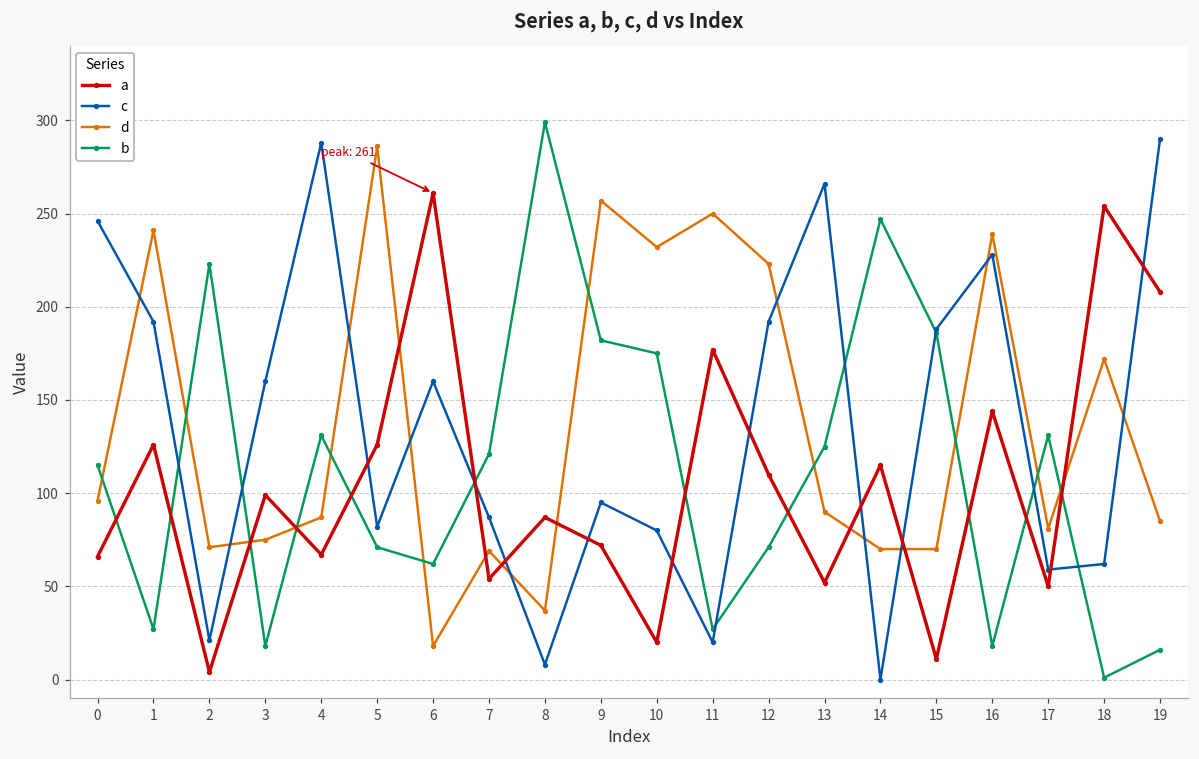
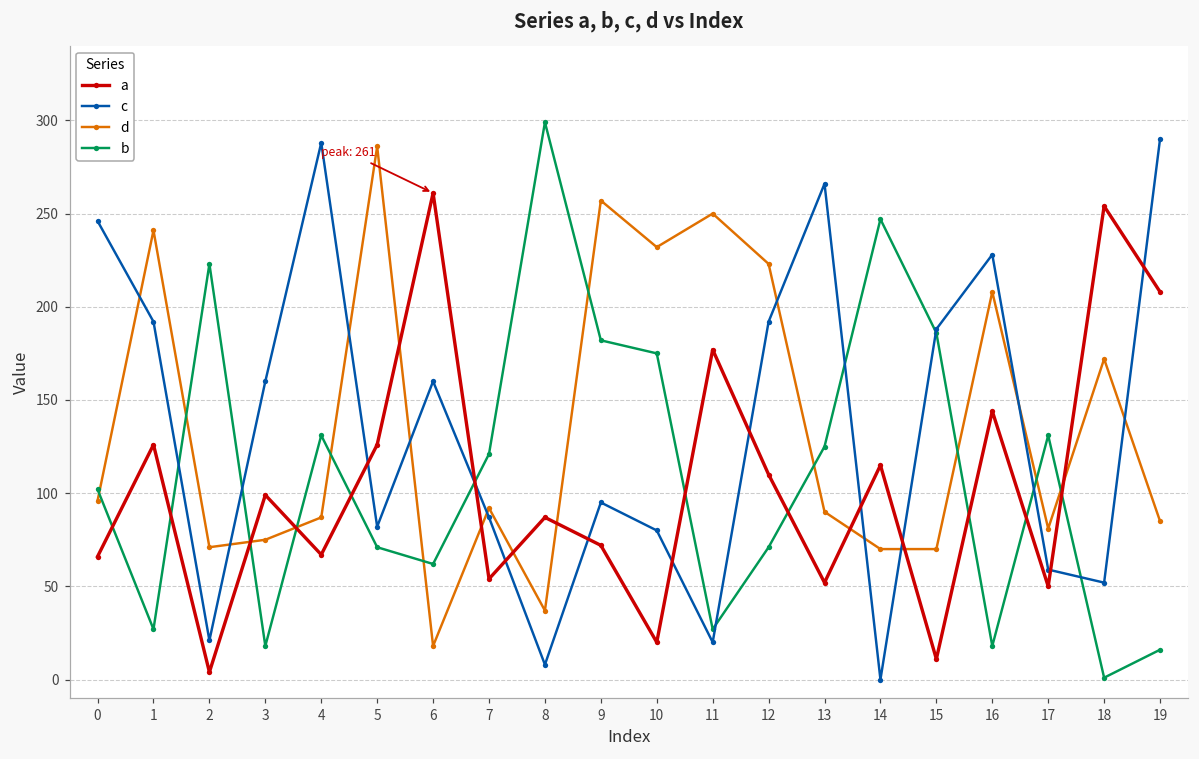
b, 0: 115 -> 102
d, 7: 69 -> 92
d, 16: 239 -> 208
c, 18: 62 -> 52
